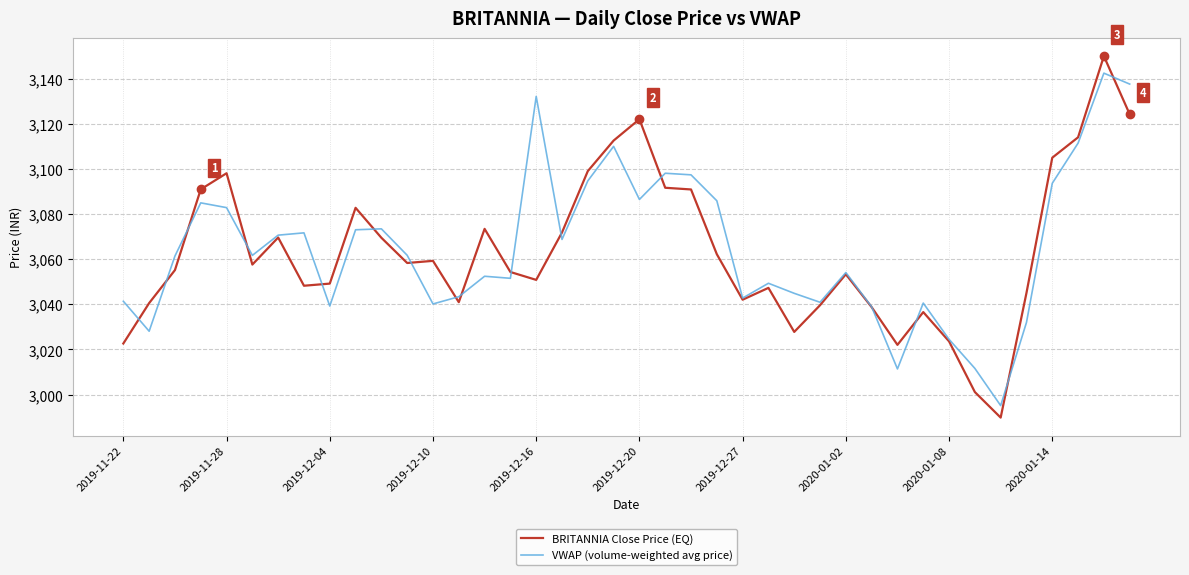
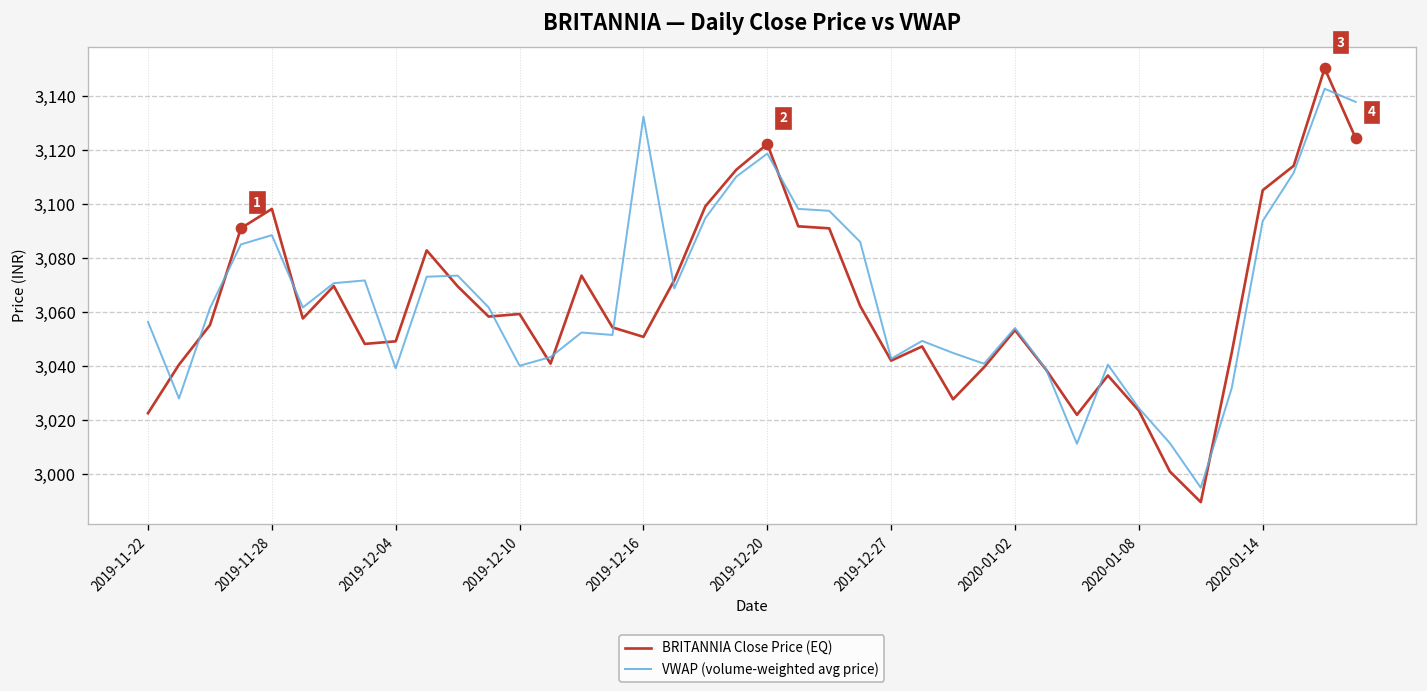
VWAP (volume-weighted avg price), 2019-11-22: 3,041 -> 3,056
VWAP (volume-weighted avg price), 2019-11-28: 3,083 -> 3,089
VWAP (volume-weighted avg price), 2019-12-20: 3,087 -> 3,119
